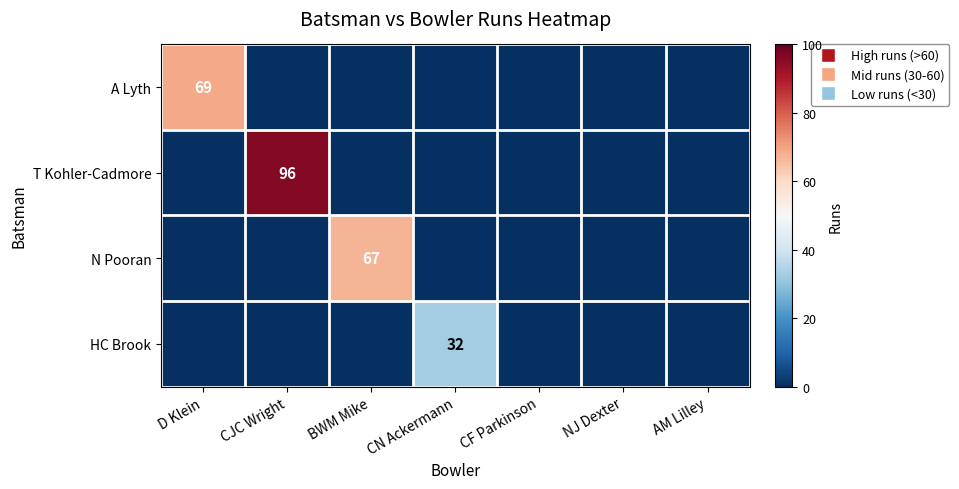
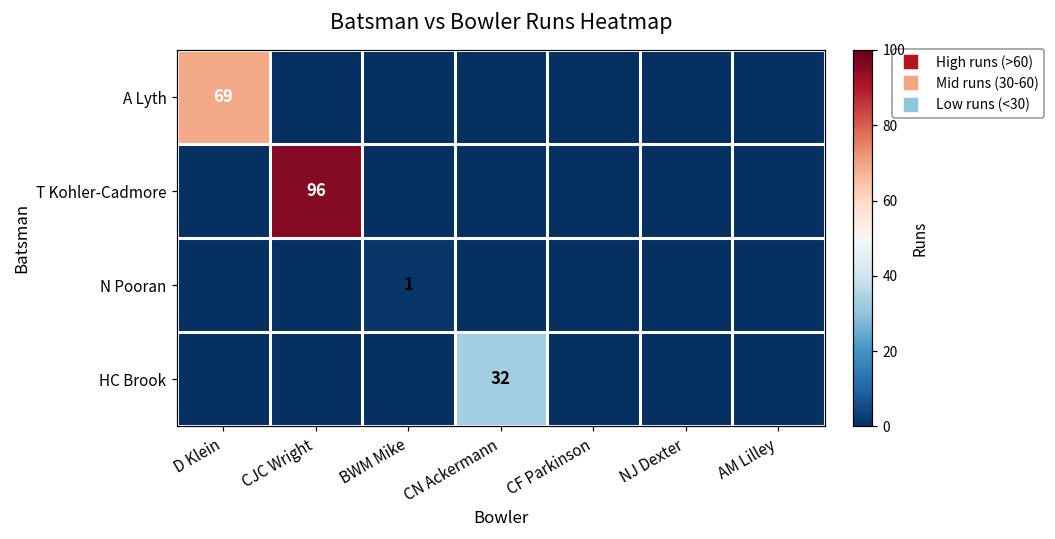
N Pooran, BWM Mike: 67 -> 1
